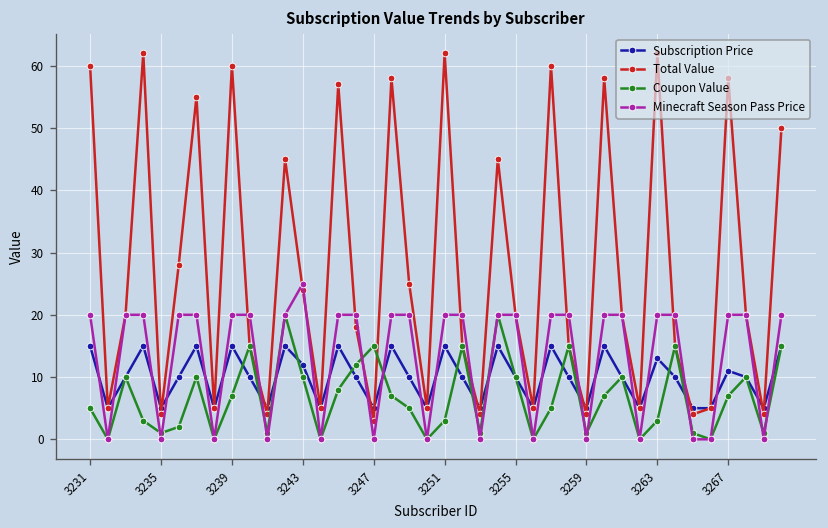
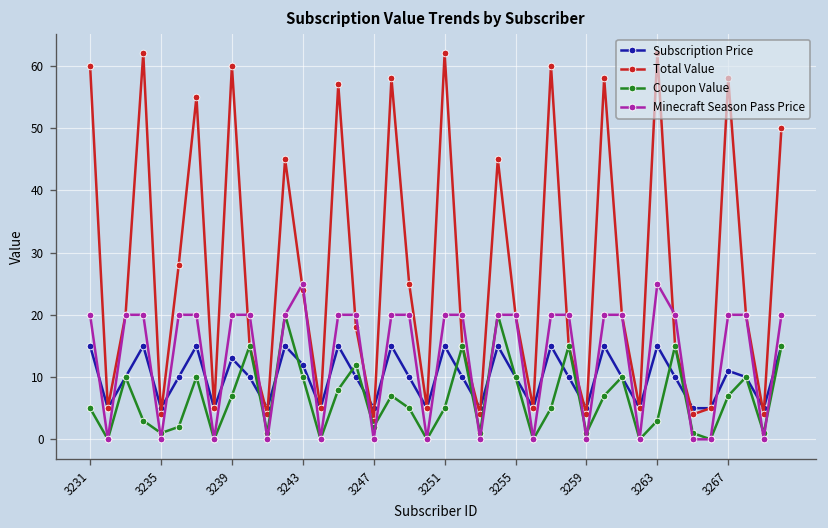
Subscription Price, 3239: 15 -> 13
Coupon Value, 3247: 15 -> 2
Coupon Value, 3251: 3 -> 5
Subscription Price, 3263: 13 -> 15
Minecraft Season Pass Price, 3263: 20 -> 25
